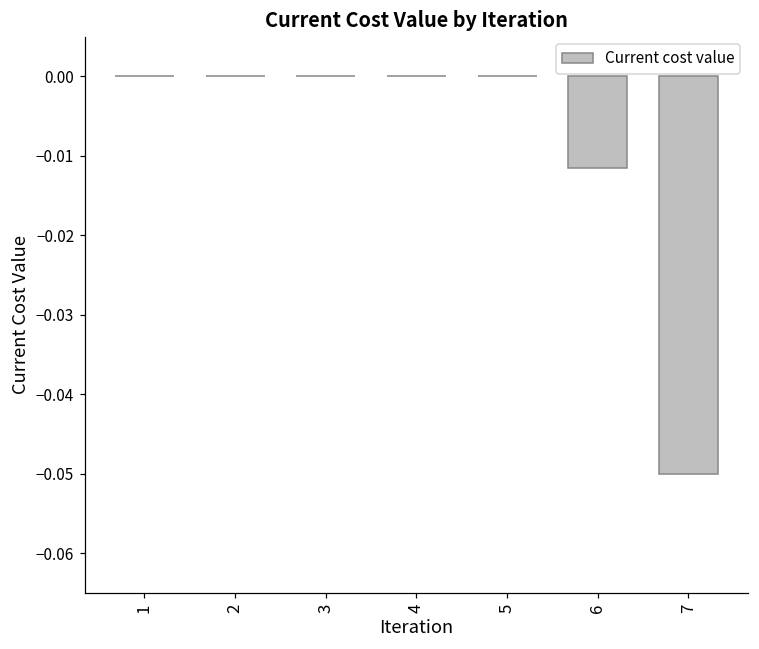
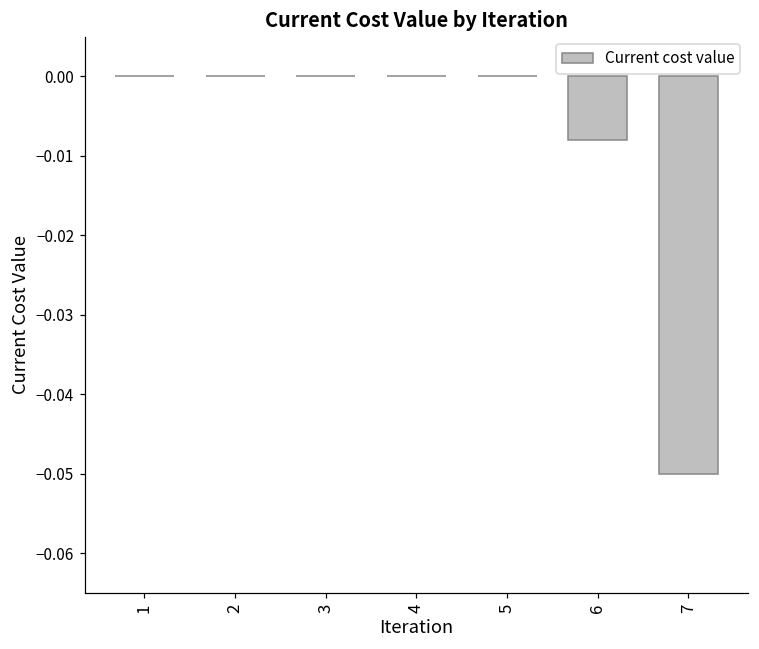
6: -0.012 -> -0.008
